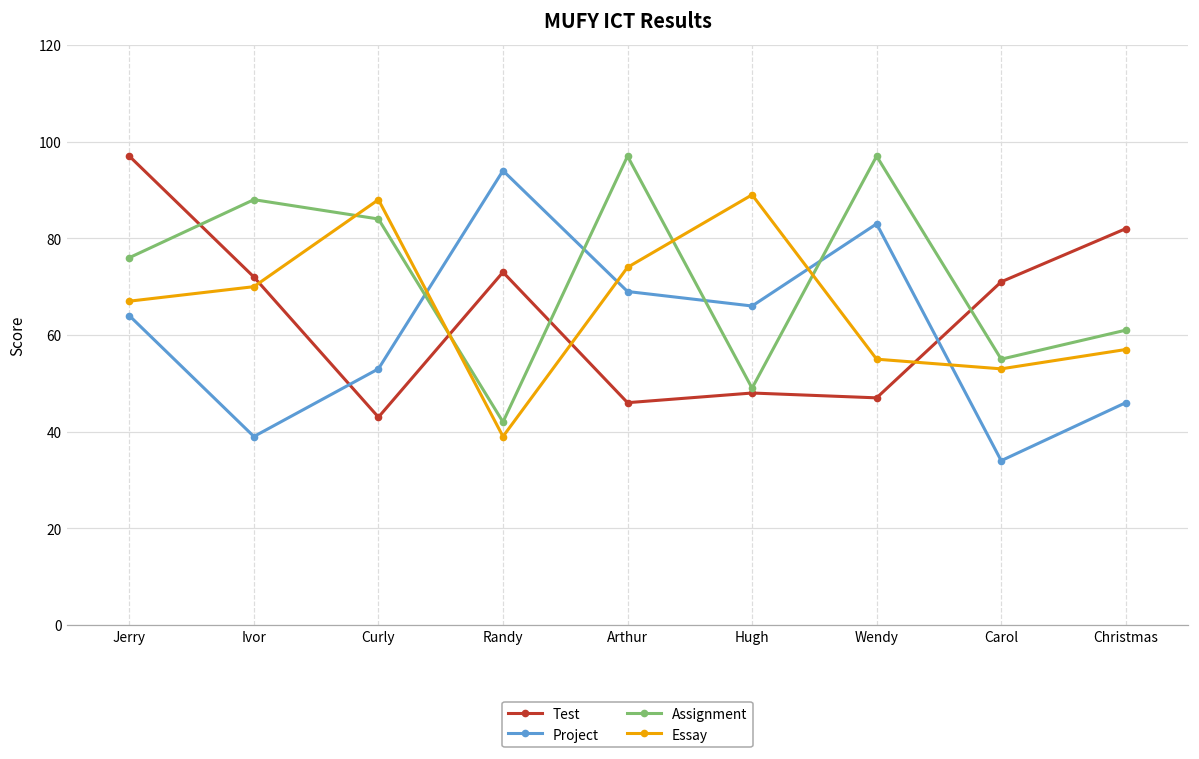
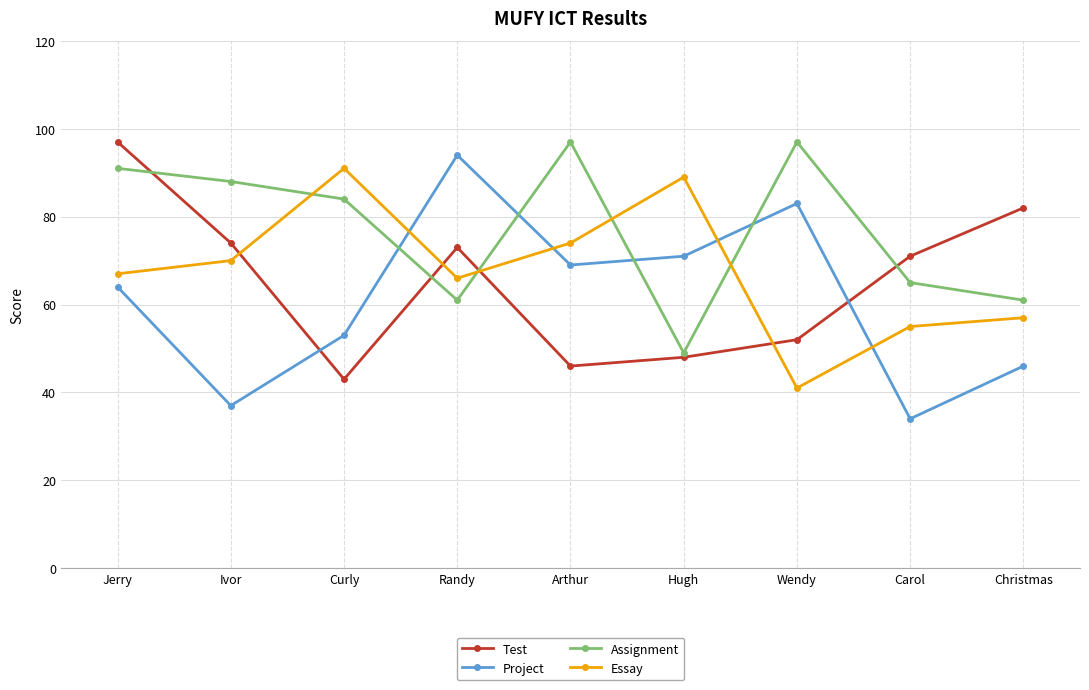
Assignment, Jerry: 76 -> 91
Test, Ivor: 72 -> 74
Project, Ivor: 39 -> 37
Essay, Curly: 88 -> 91
Assignment, Randy: 42 -> 61
Essay, Randy: 39 -> 66
Project, Hugh: 66 -> 71
Test, Wendy: 47 -> 52
Essay, Wendy: 55 -> 41
Assignment, Carol: 55 -> 65
Essay, Carol: 53 -> 55
